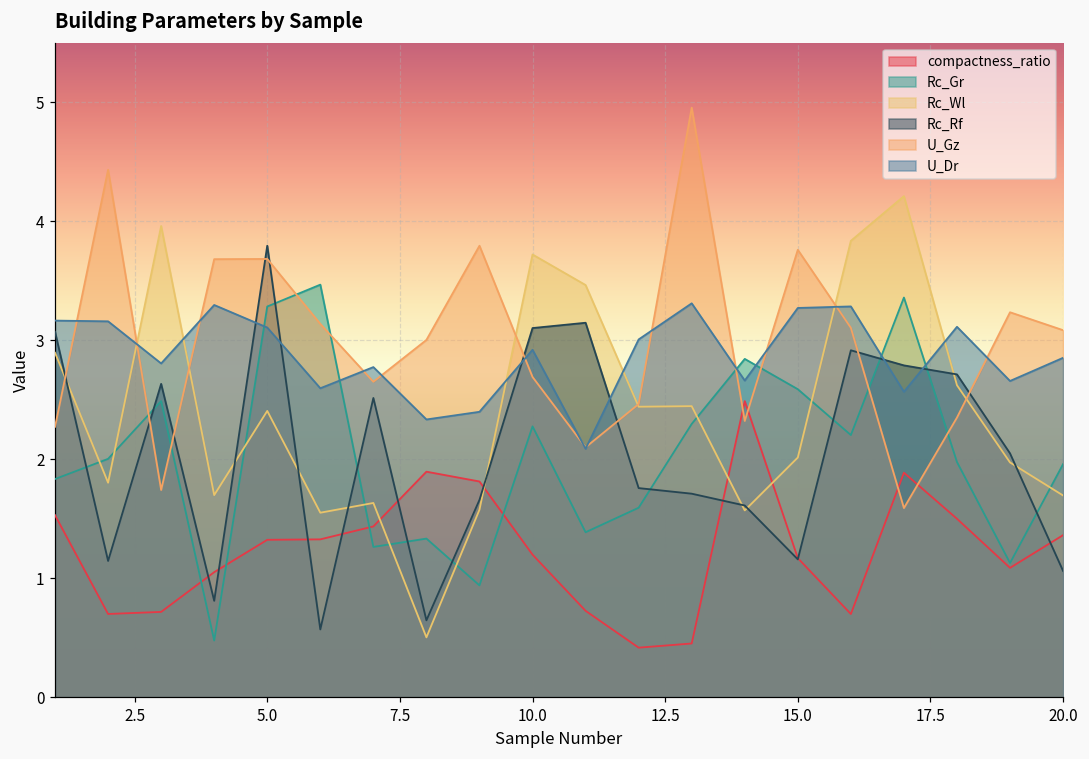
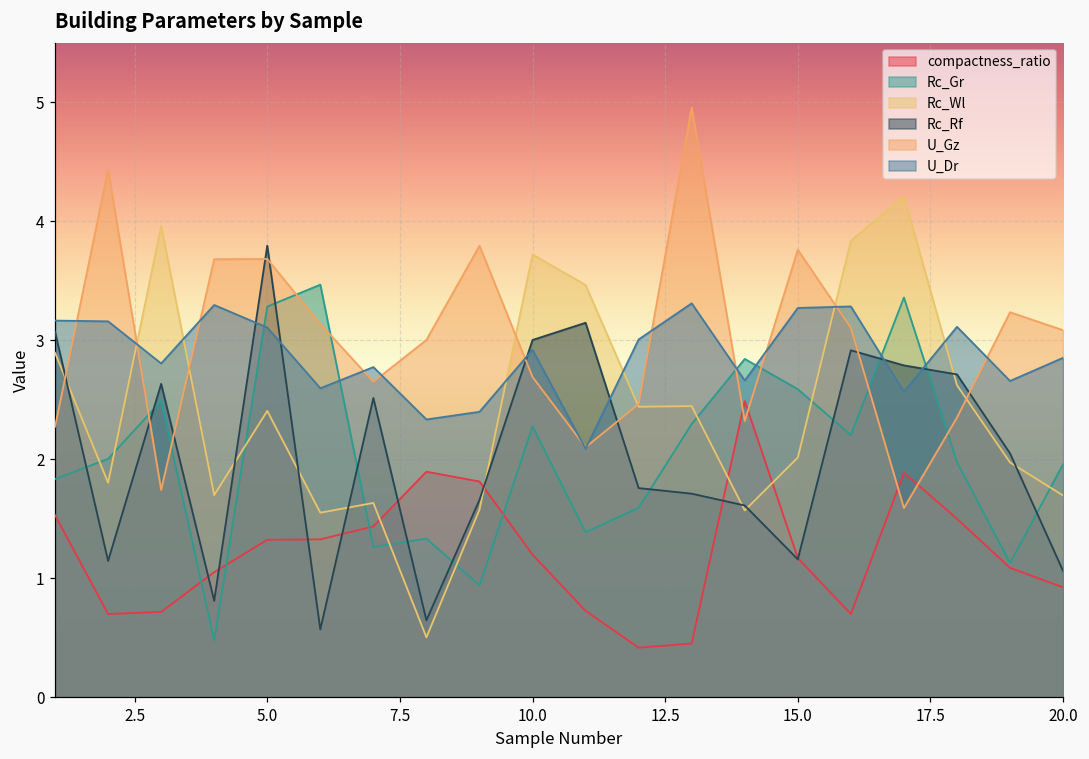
Rc_Rf, 10.0: 3.10 -> 3.00
compactness_ratio, 20.0: 1.36 -> 0.92
